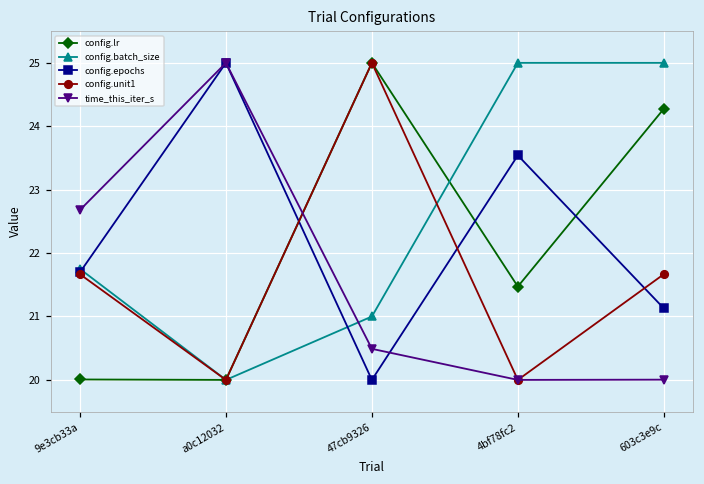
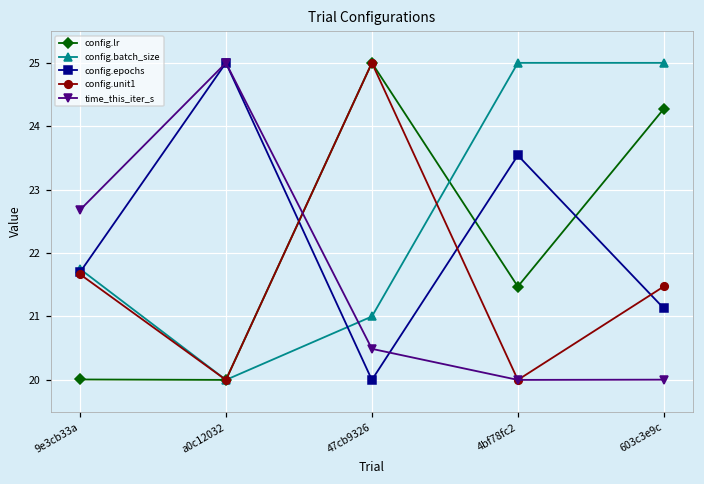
config.unit1, 603c3e9c: 21.7 -> 21.5
